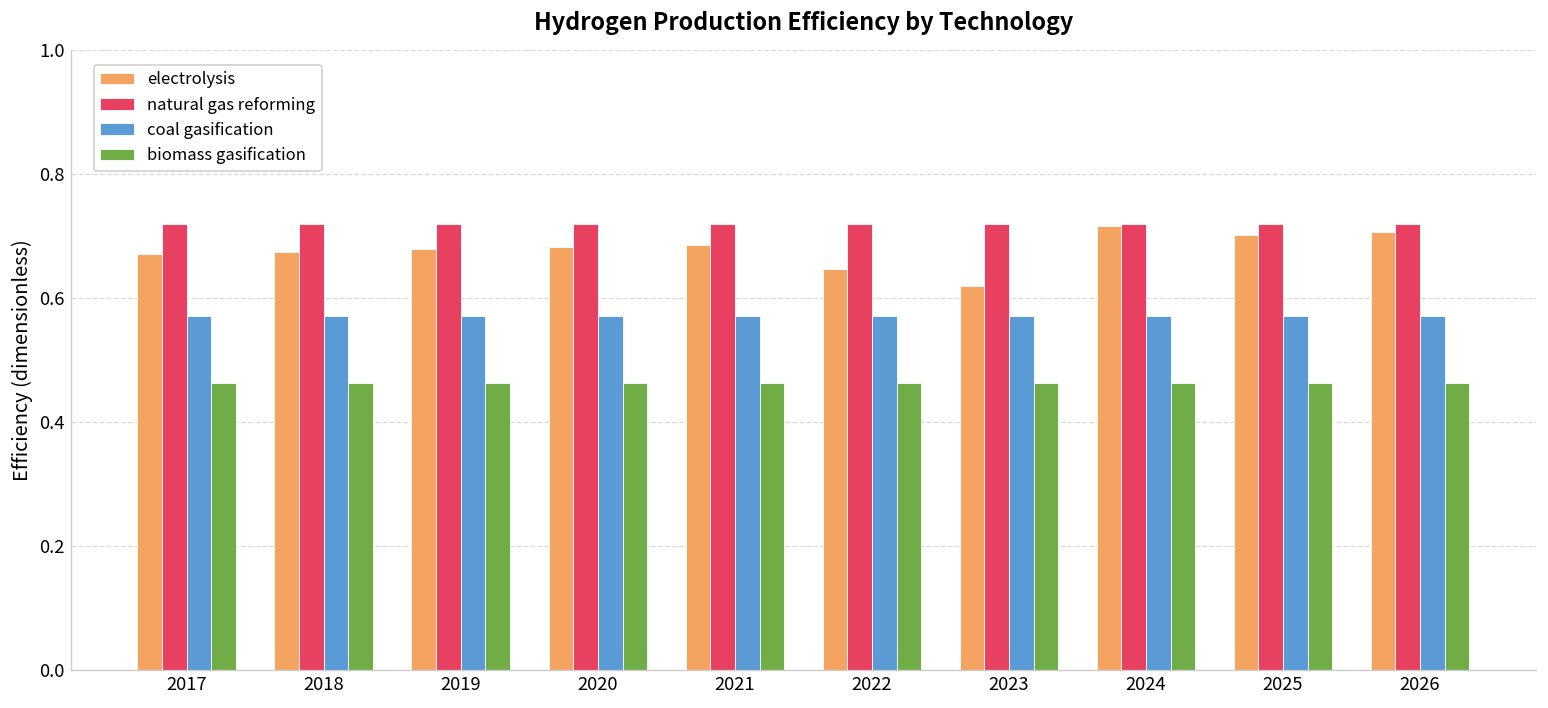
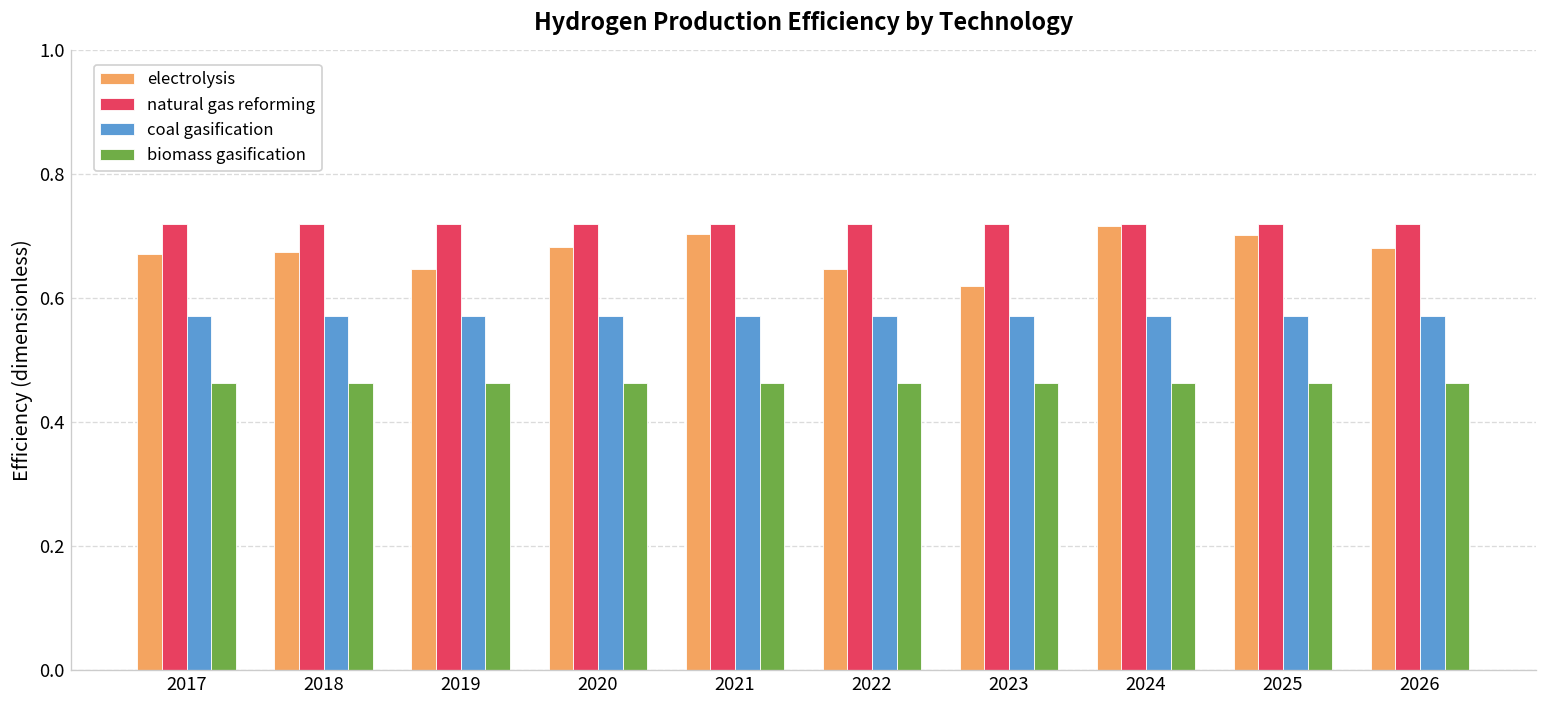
electrolysis, 2019: 0.68 -> 0.65
electrolysis, 2021: 0.69 -> 0.70
electrolysis, 2026: 0.71 -> 0.68
